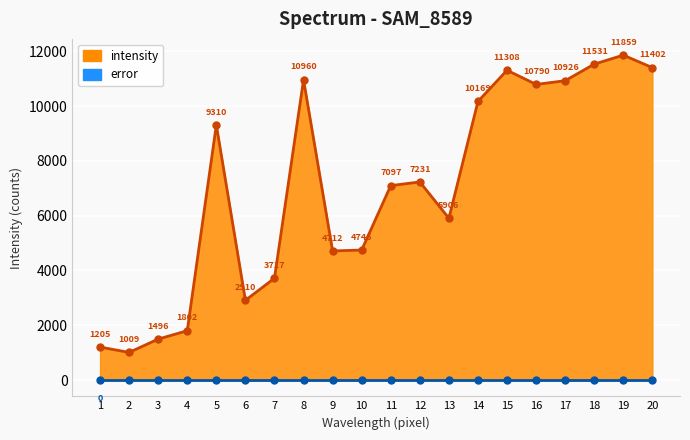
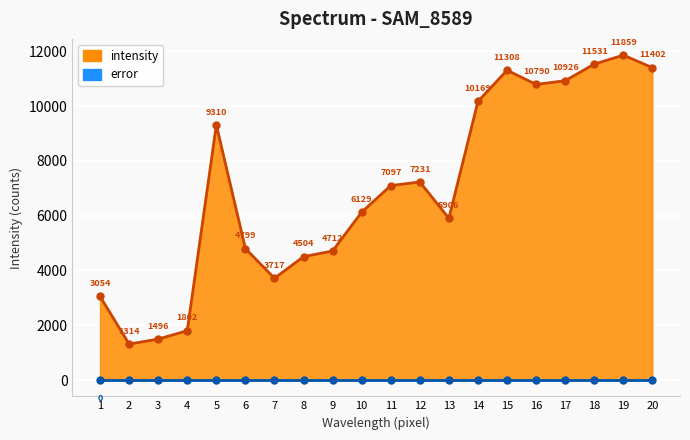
intensity, 1: 1205 -> 3054
intensity, 2: 1009 -> 1314
intensity, 6: 2910 -> 4799
intensity, 8: 10960 -> 4504
intensity, 10: 4746 -> 6129
